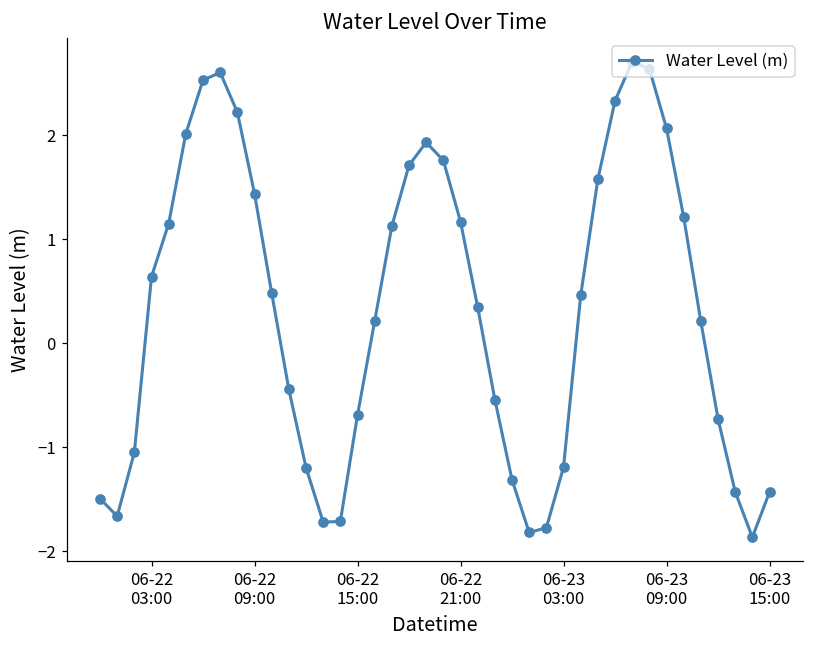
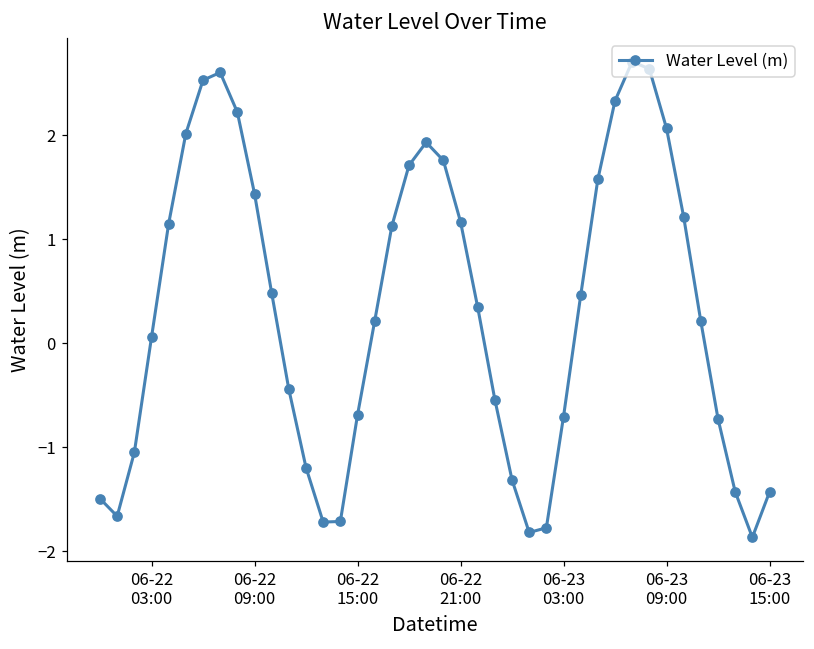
06-22 03:00: 0.6 -> 0.1
06-23 03:00: -1.2 -> -0.7
